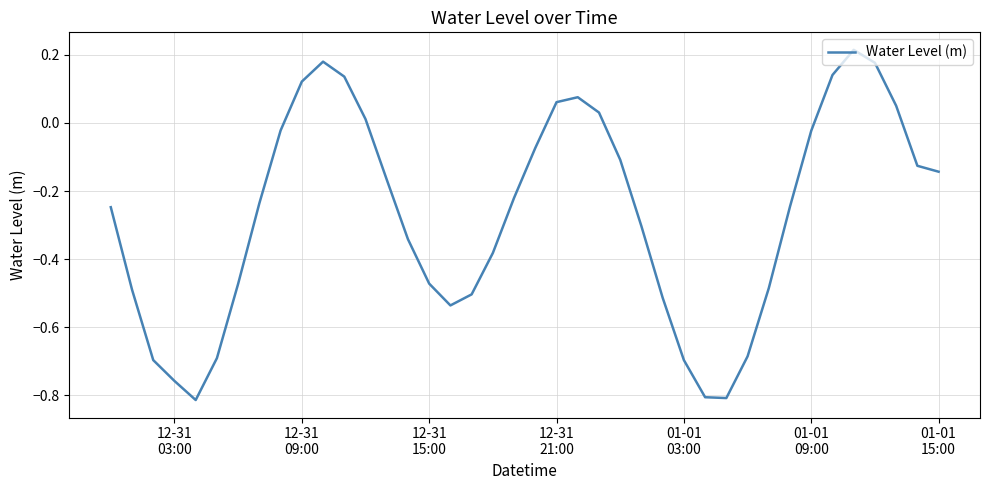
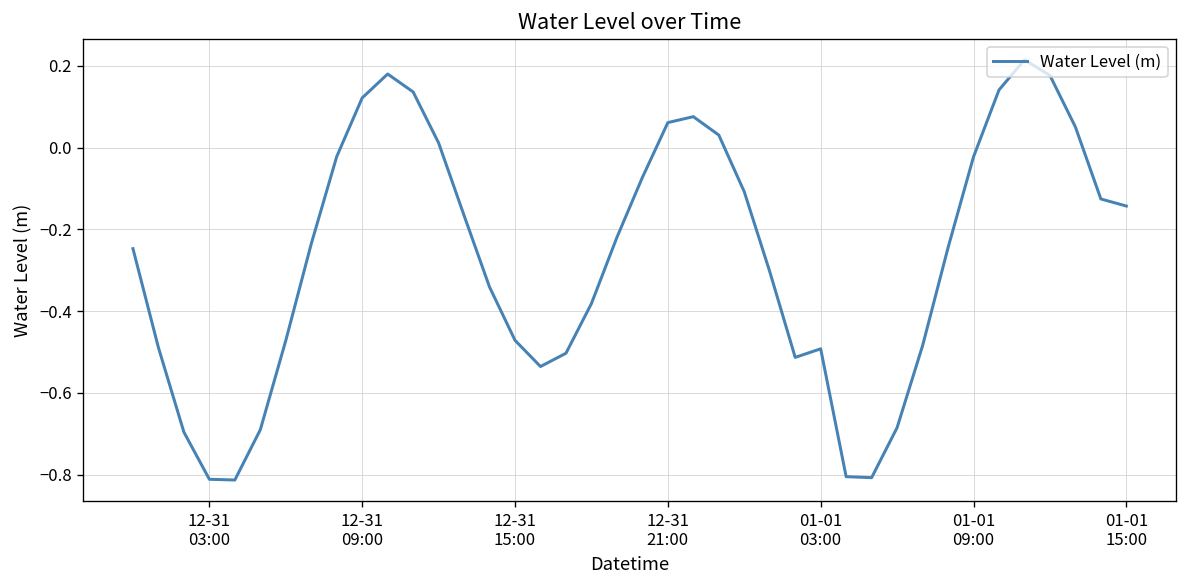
12-31 03:00: -0.76 -> -0.81
01-01 03:00: -0.70 -> -0.49
